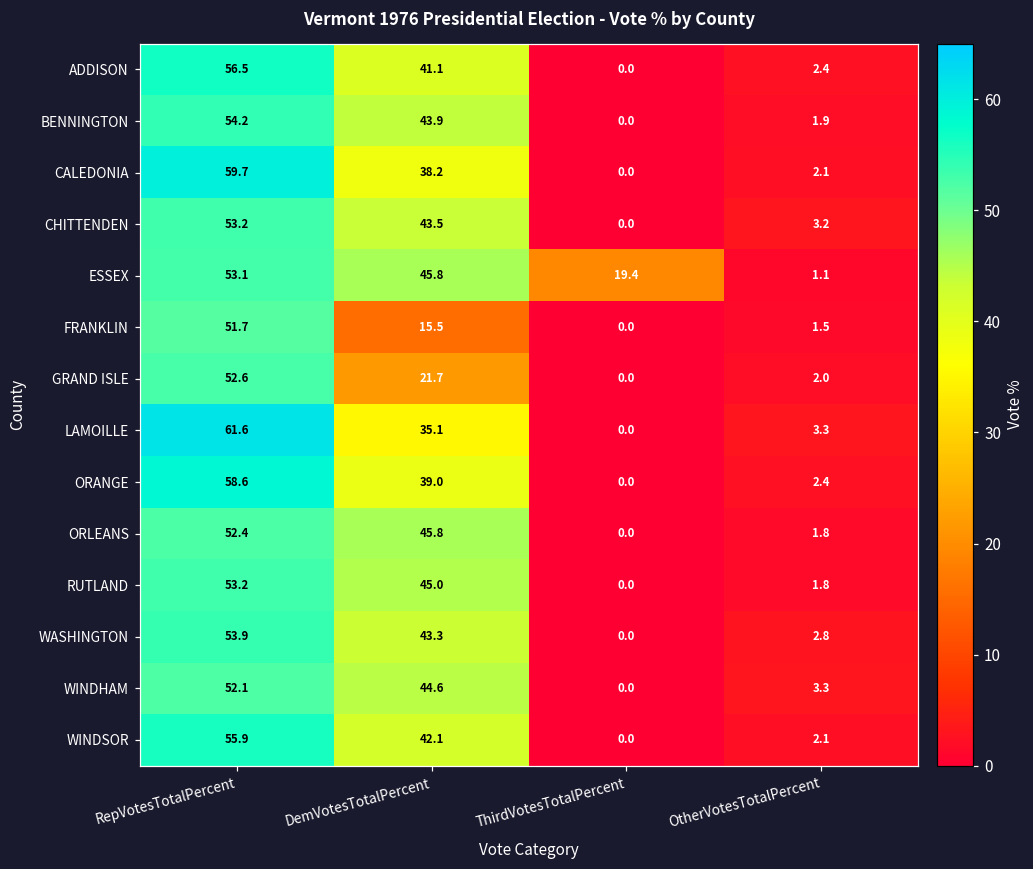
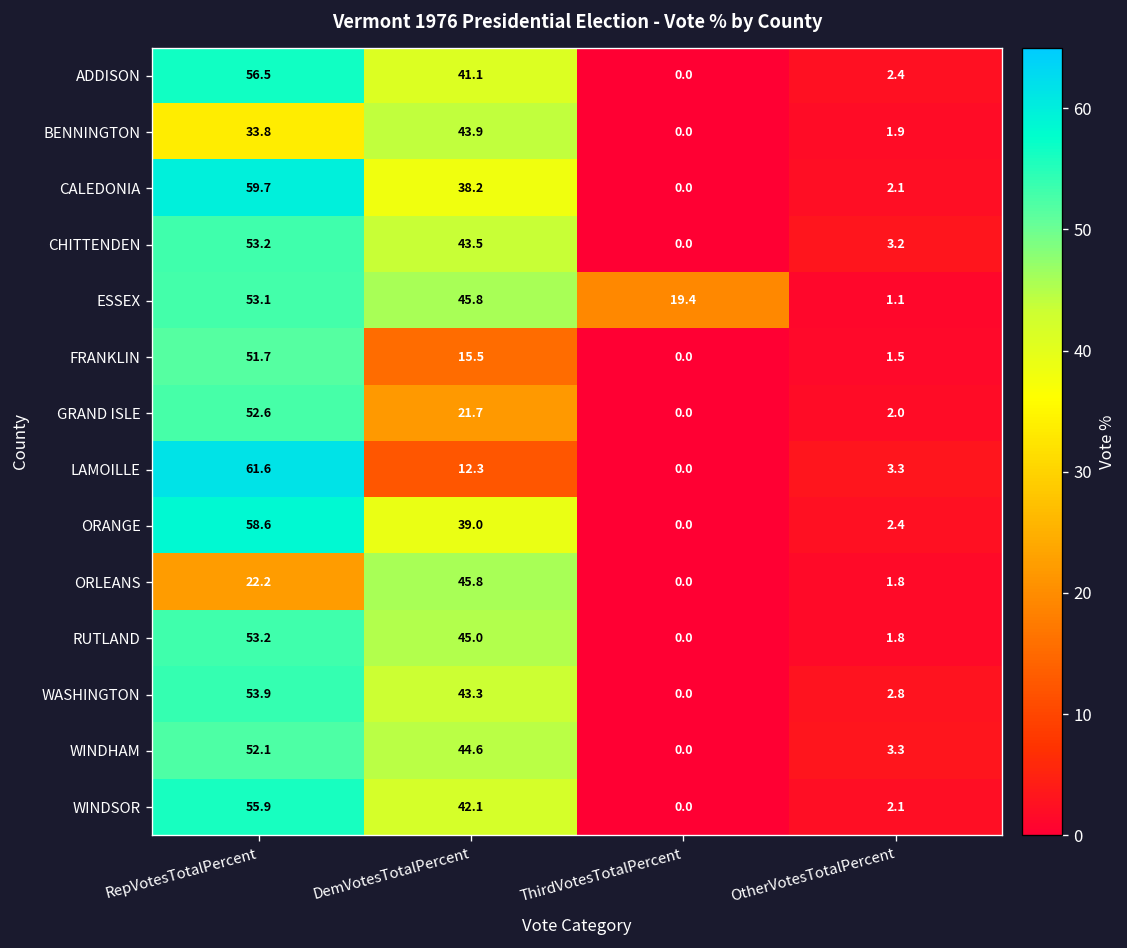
BENNINGTON, RepVotesTotalPercent: 54.2 -> 33.8
LAMOILLE, DemVotesTotalPercent: 35.1 -> 12.3
ORLEANS, RepVotesTotalPercent: 52.4 -> 22.2
